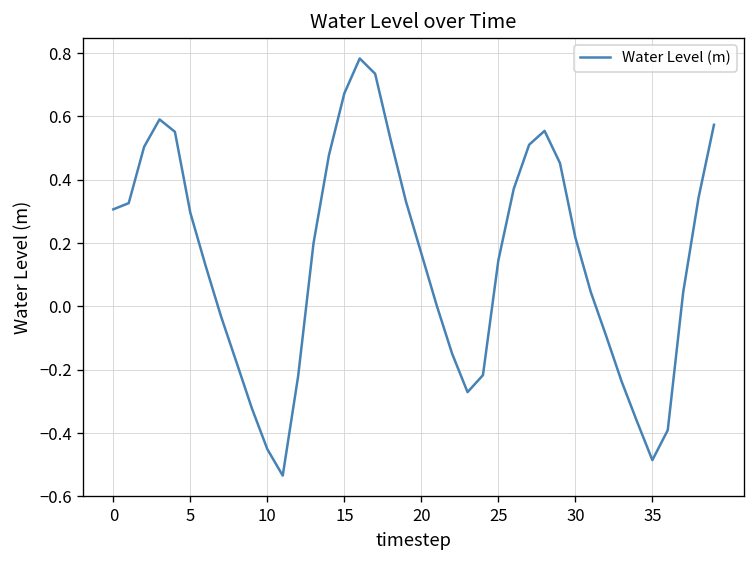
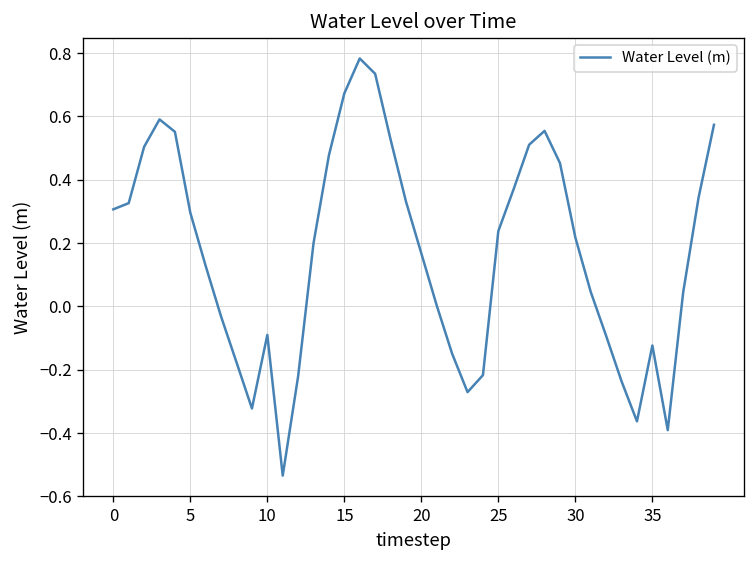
10: -0.45 -> -0.09
25: 0.15 -> 0.24
35: -0.49 -> -0.12
